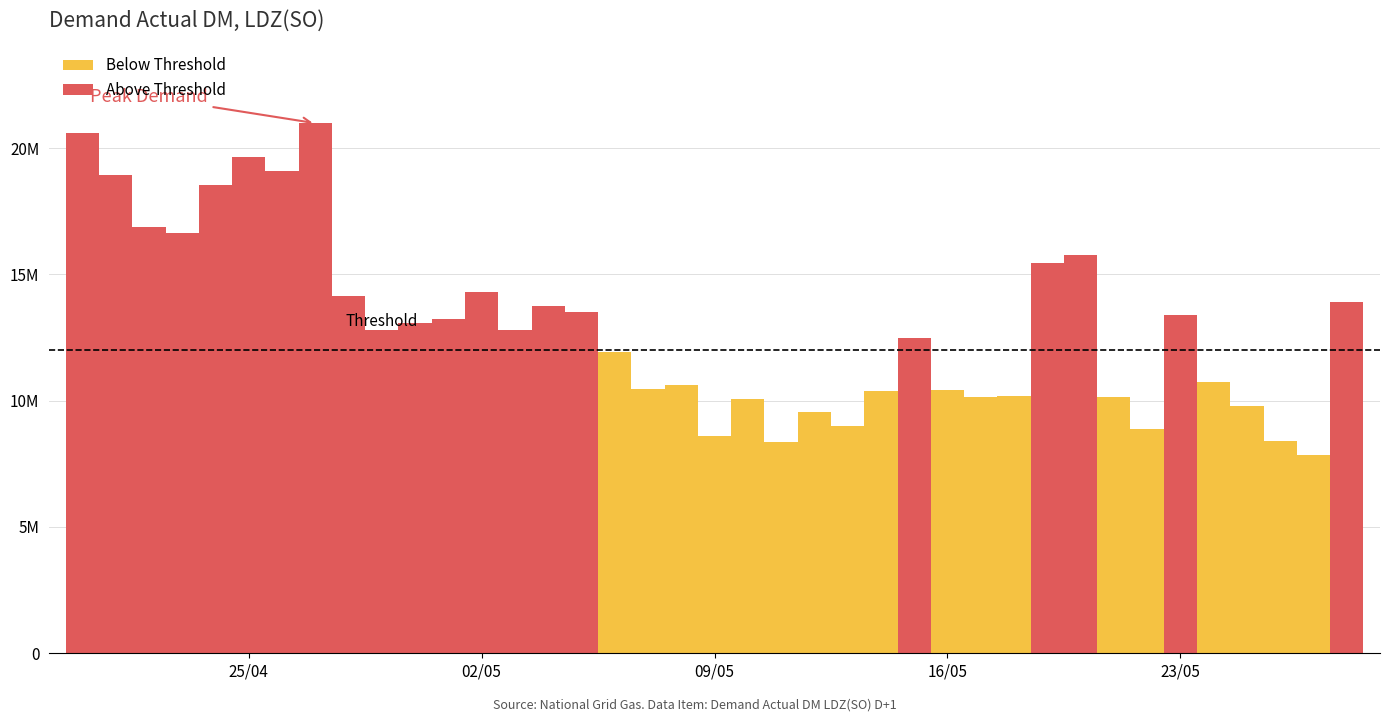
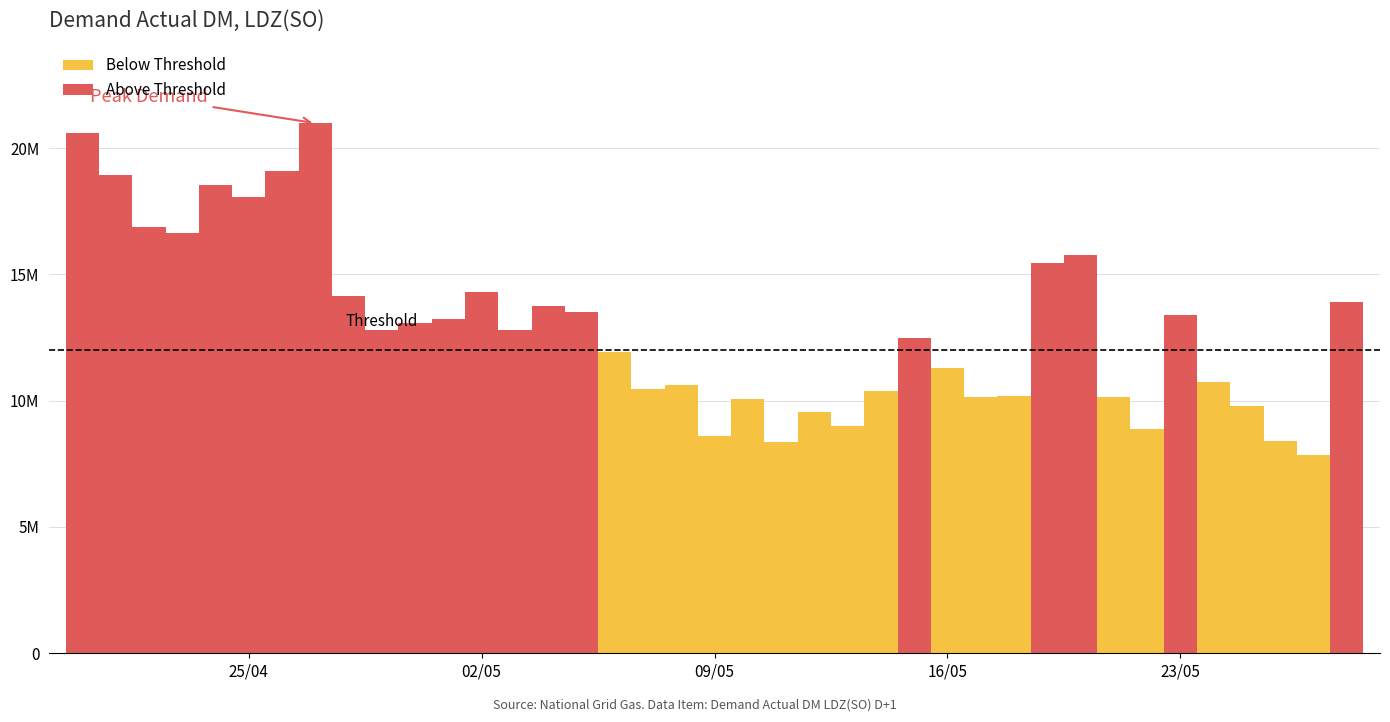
25/04: 19600000 -> 18000000
16/05: 10400000 -> 11300000
